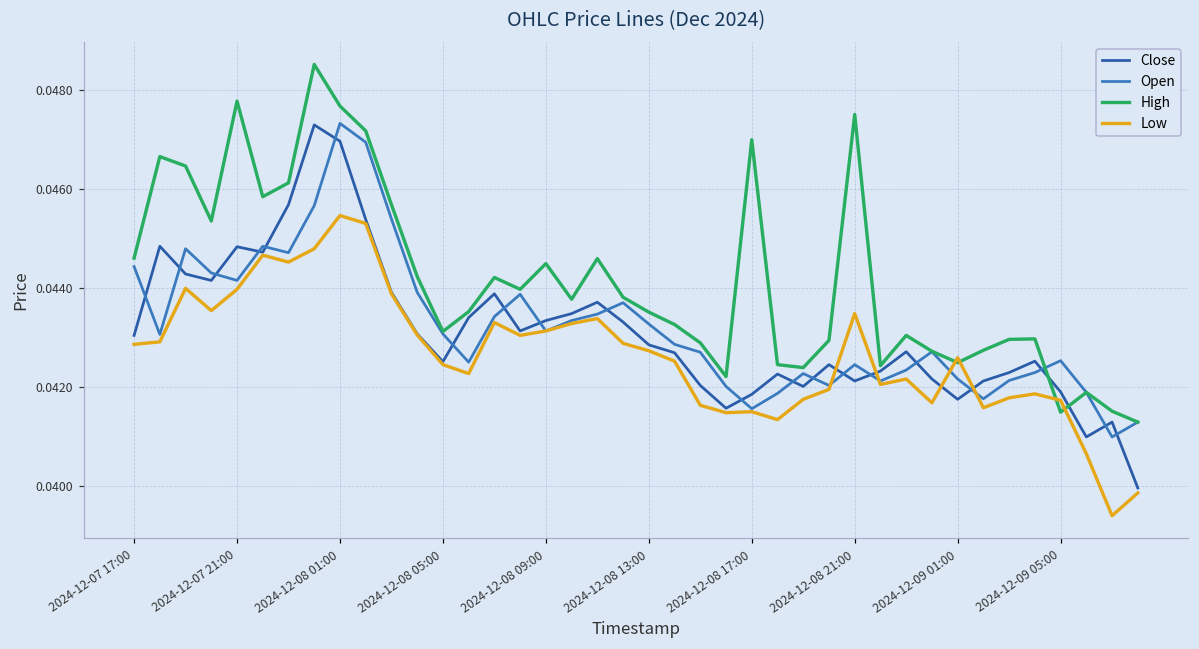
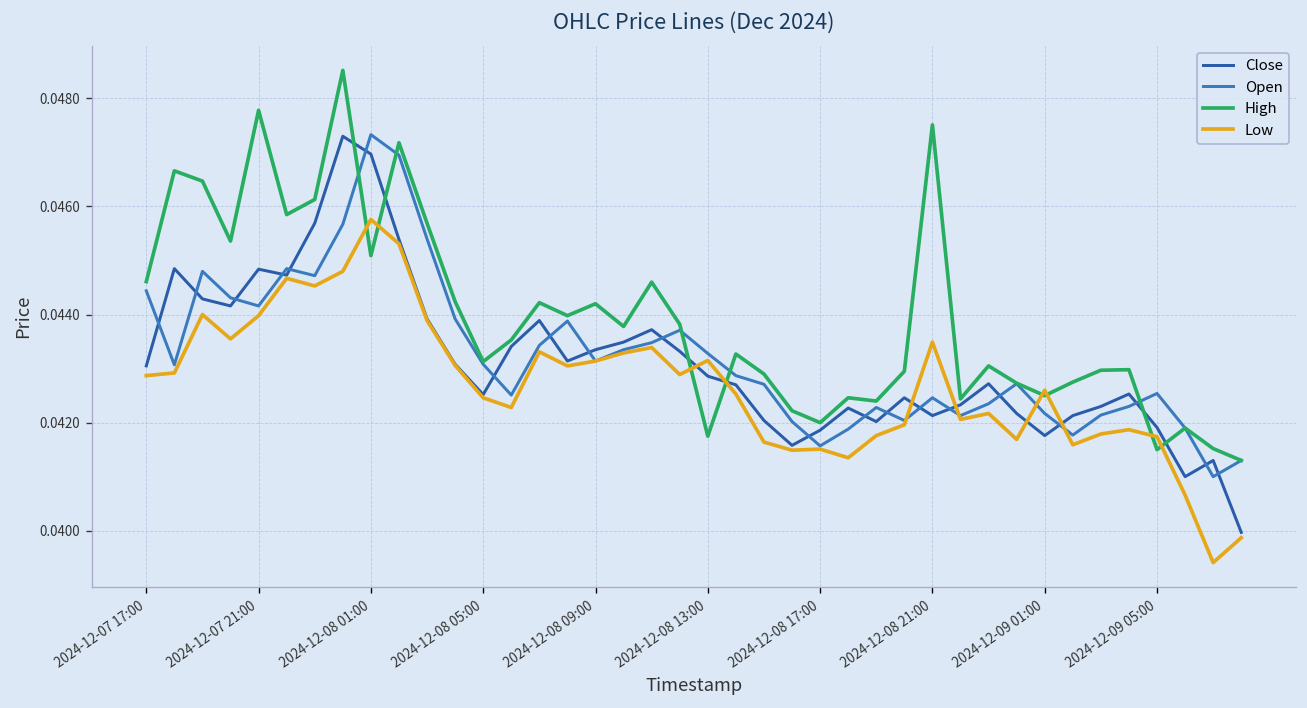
High, 2024-12-08 01:00: 0.0477 -> 0.0451
Low, 2024-12-08 01:00: 0.0455 -> 0.0458
High, 2024-12-08 09:00: 0.0445 -> 0.0442
High, 2024-12-08 13:00: 0.0435 -> 0.0418
Low, 2024-12-08 13:00: 0.0427 -> 0.0432
High, 2024-12-08 17:00: 0.047 -> 0.042
